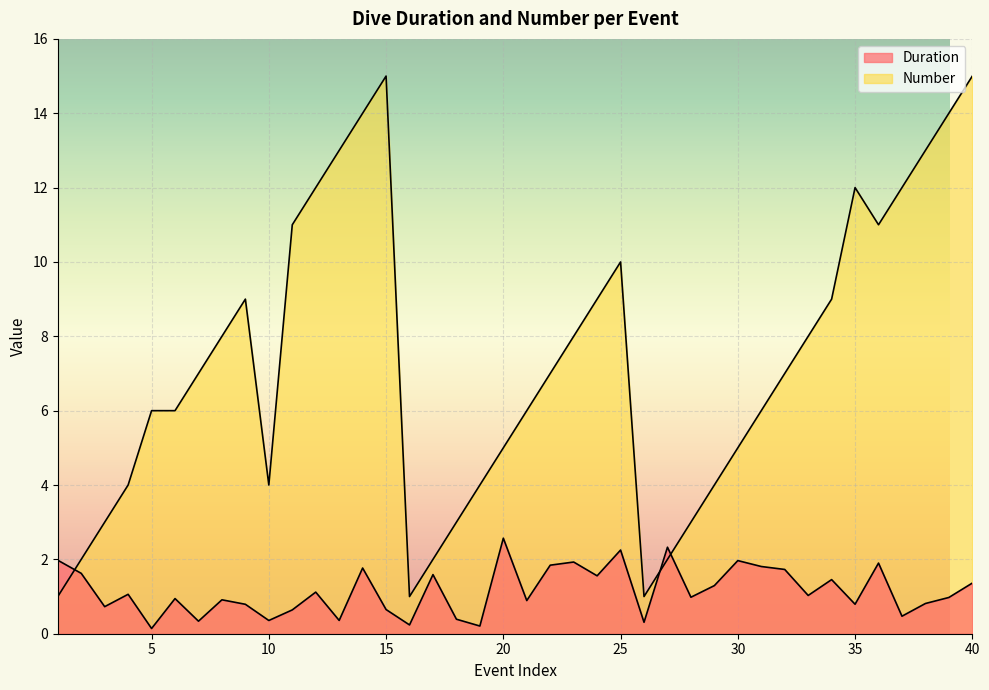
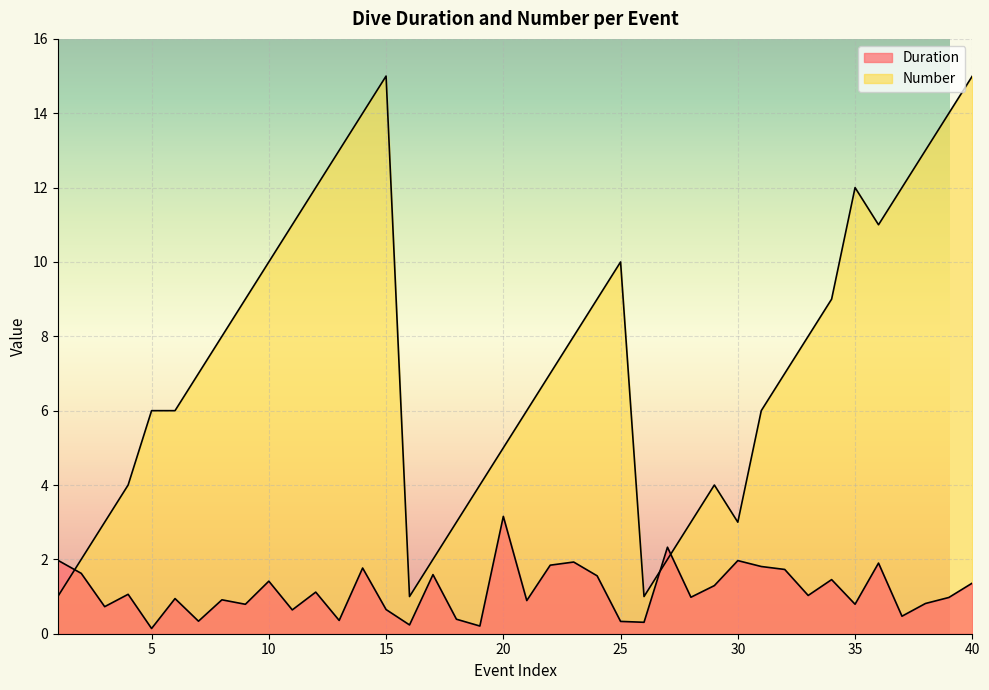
Duration, 10: 0.4 -> 1.4
Number, 10: 4 -> 10
Duration, 20: 2.6 -> 3.2
Duration, 25: 2.3 -> 0.3
Number, 30: 5 -> 3
